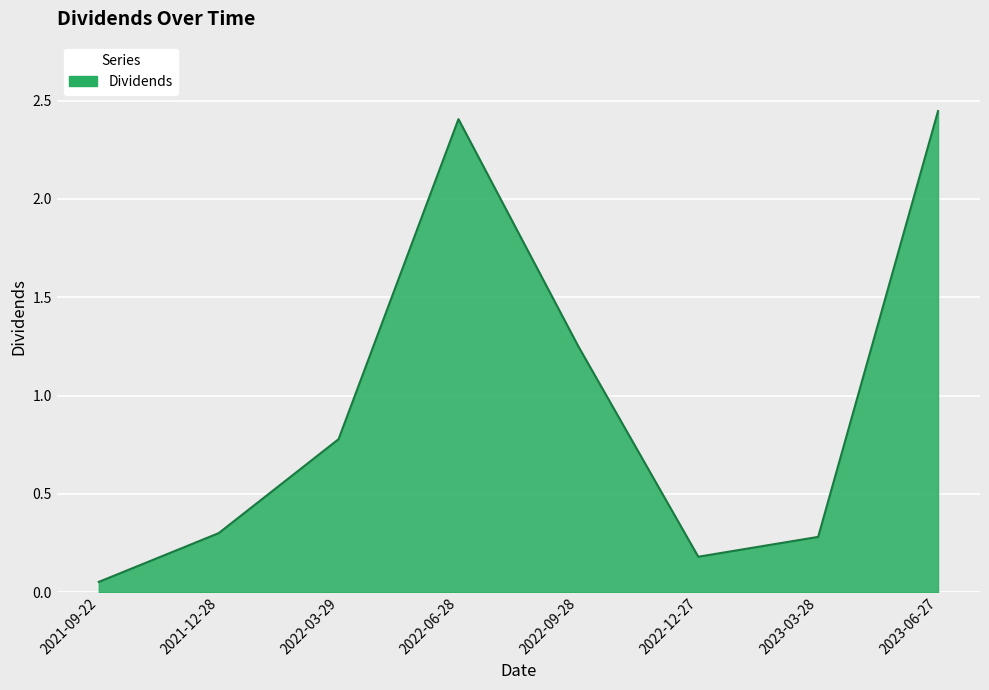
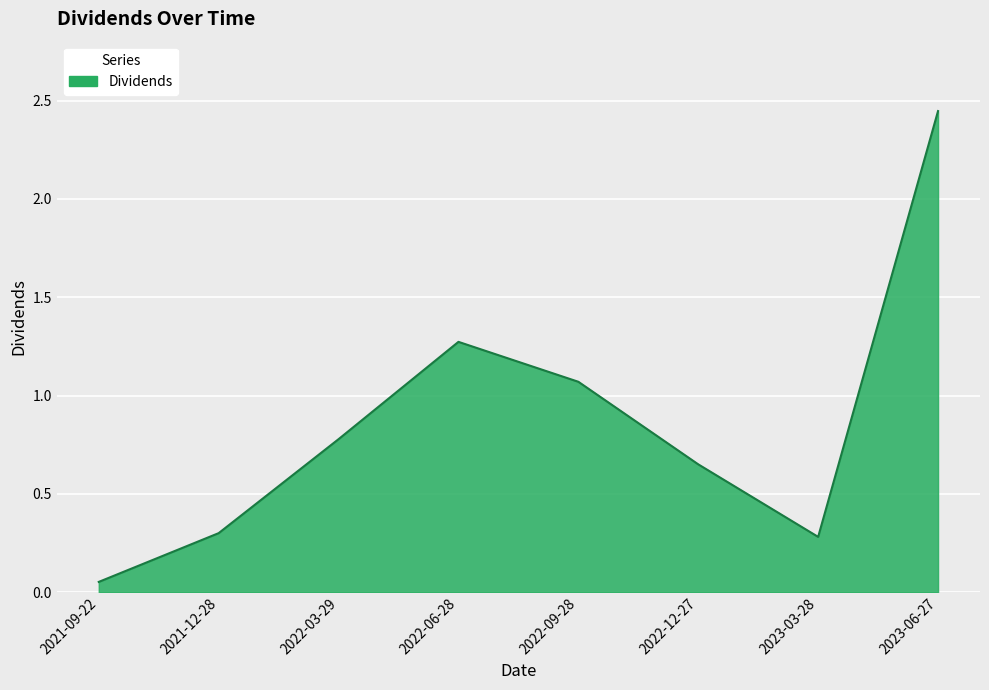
2022-06-28: 2.41 -> 1.27
2022-09-28: 1.25 -> 1.07
2022-12-27: 0.18 -> 0.65
